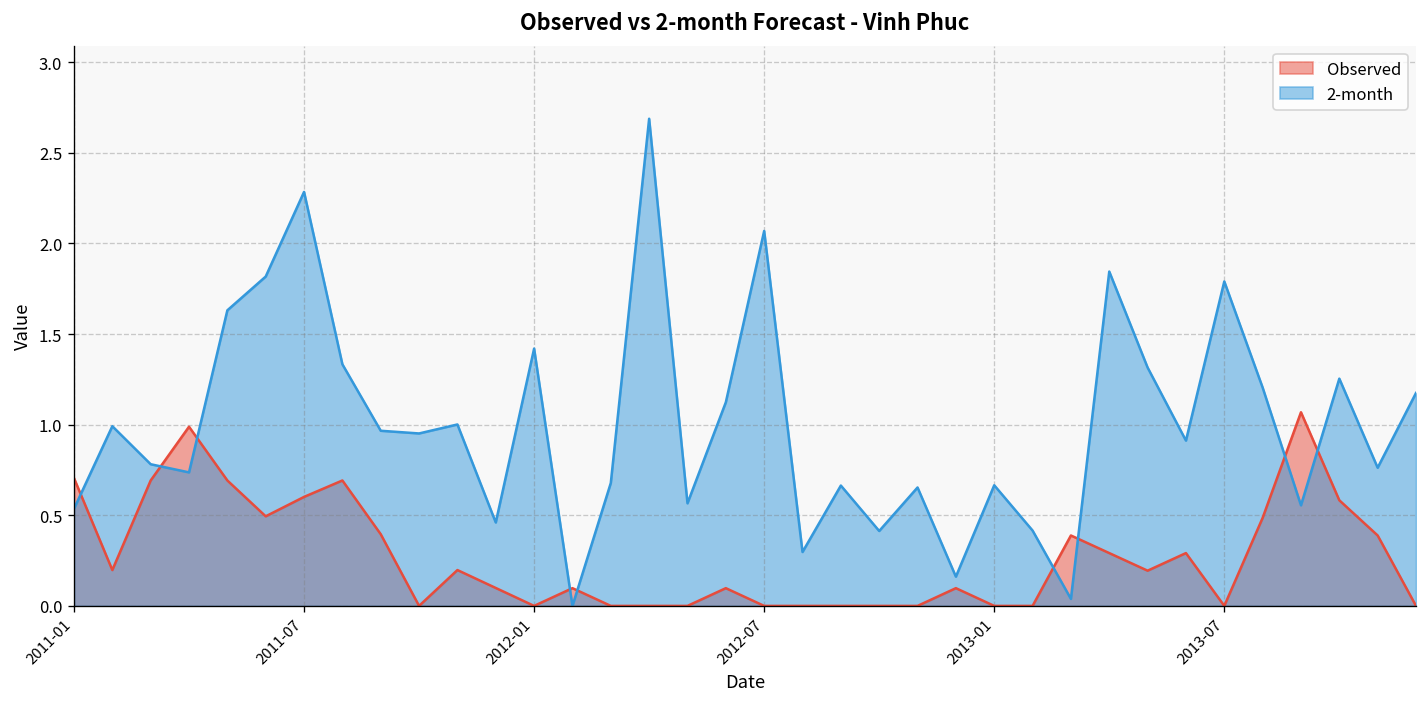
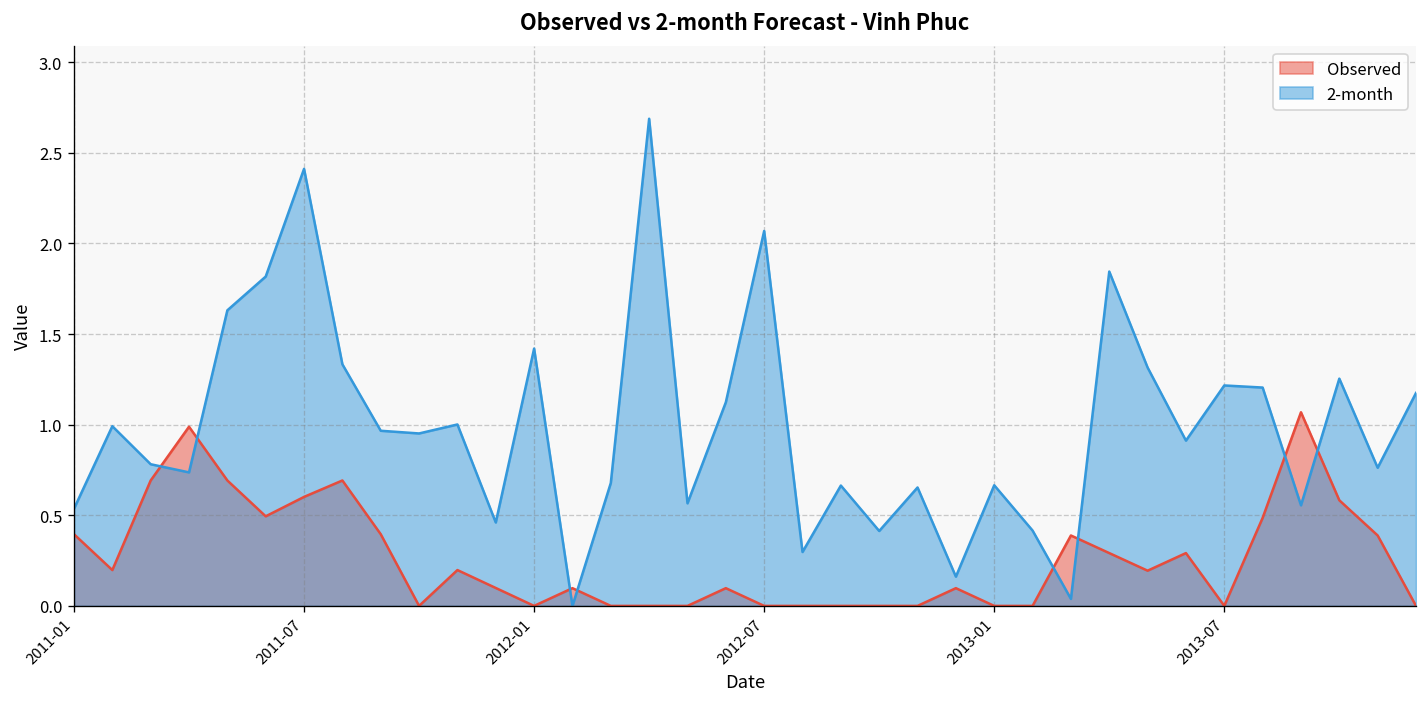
Observed, 2011-01: 0.71 -> 0.40
2-month, 2011-07: 2.28 -> 2.41
2-month, 2013-07: 1.79 -> 1.22
